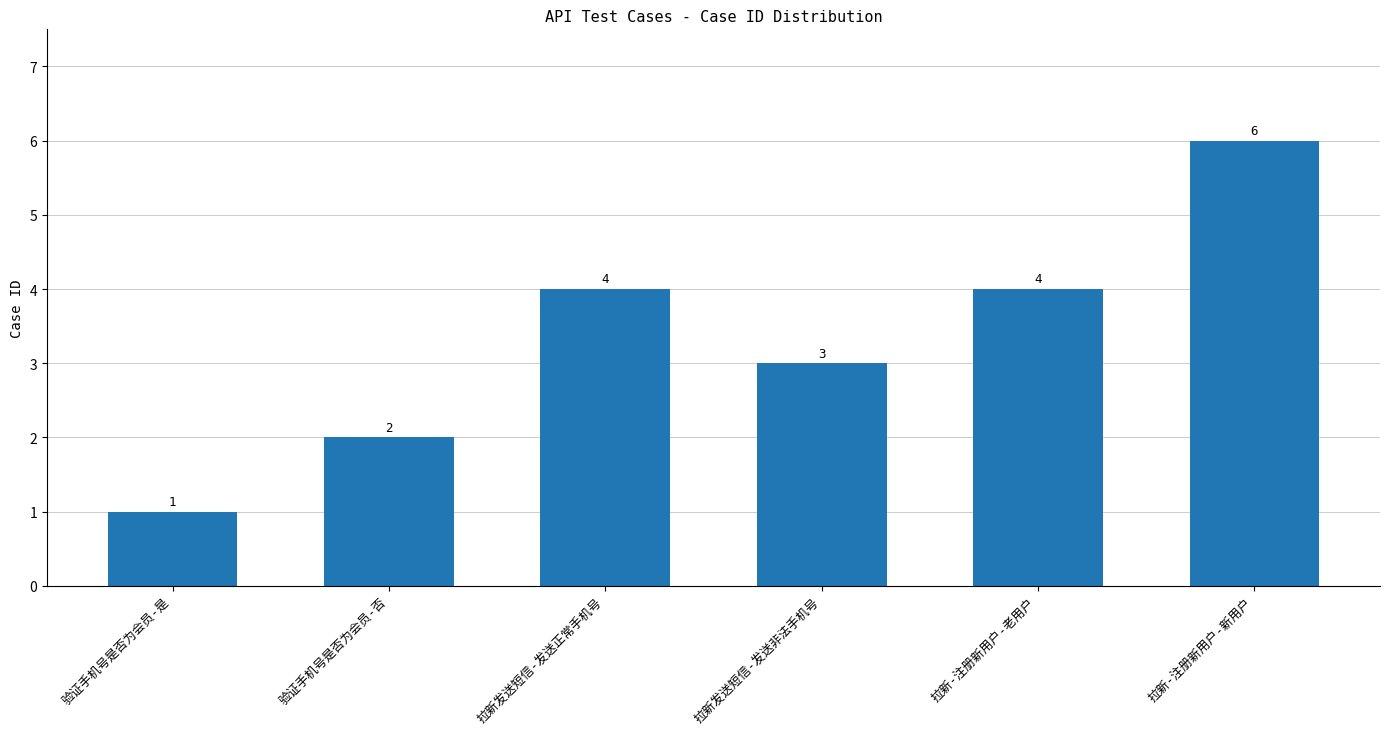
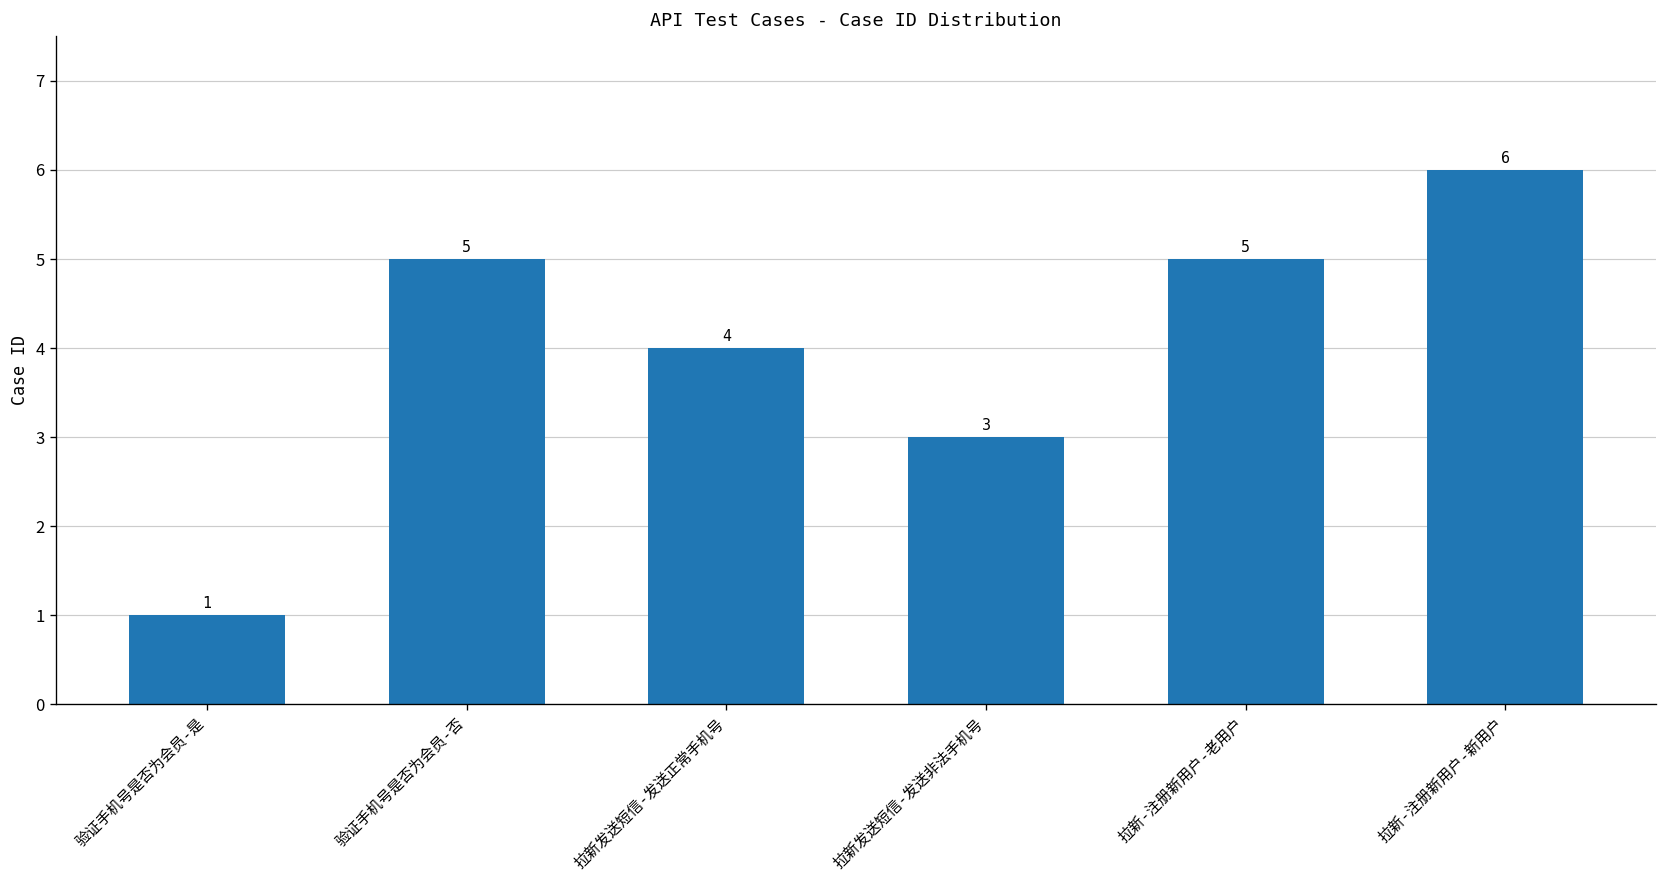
验证手机号是否为会员-否: 2 -> 5
拉新-注册新用户-老用户: 4 -> 5
